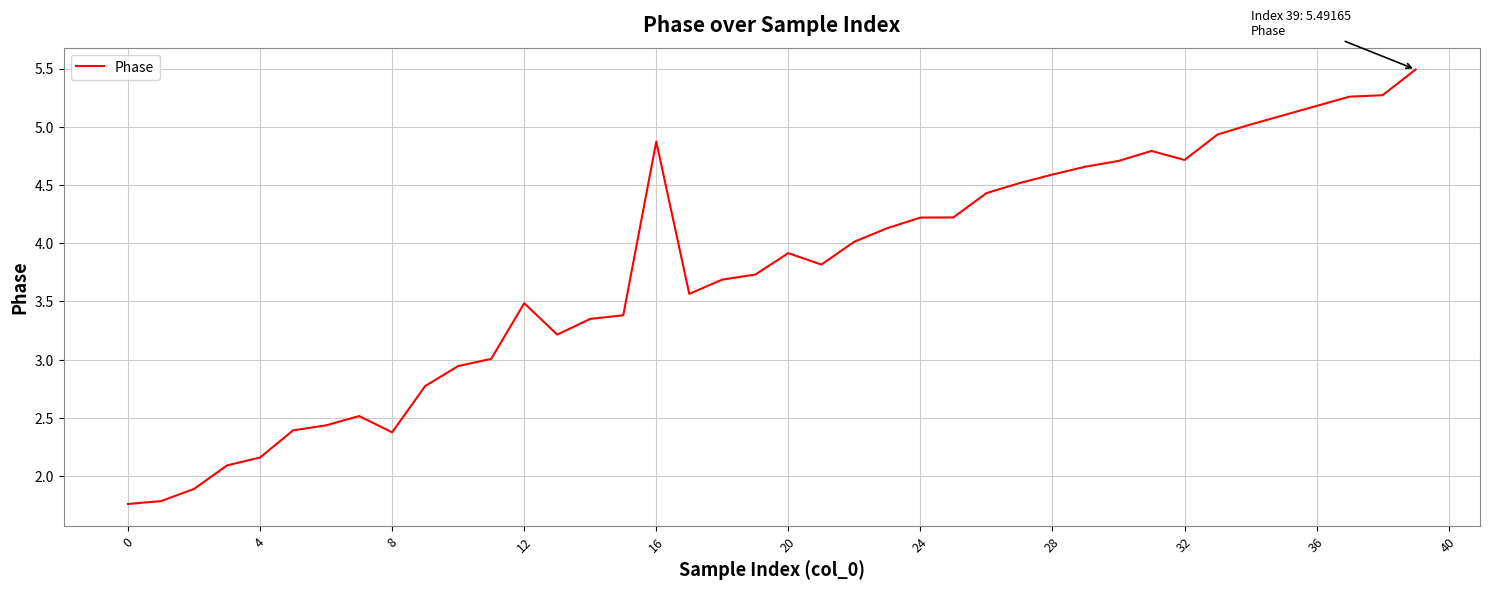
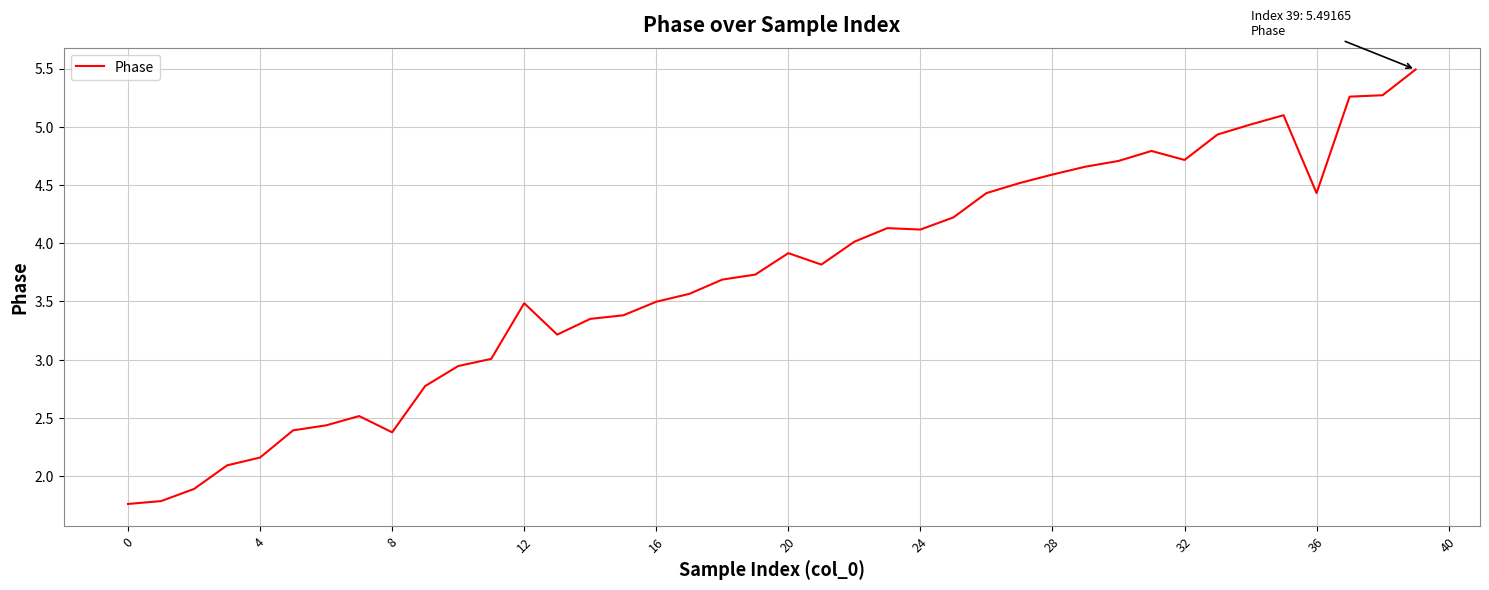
16: 4.87 -> 3.50
24: 4.22 -> 4.12
36: 5.18 -> 4.43
